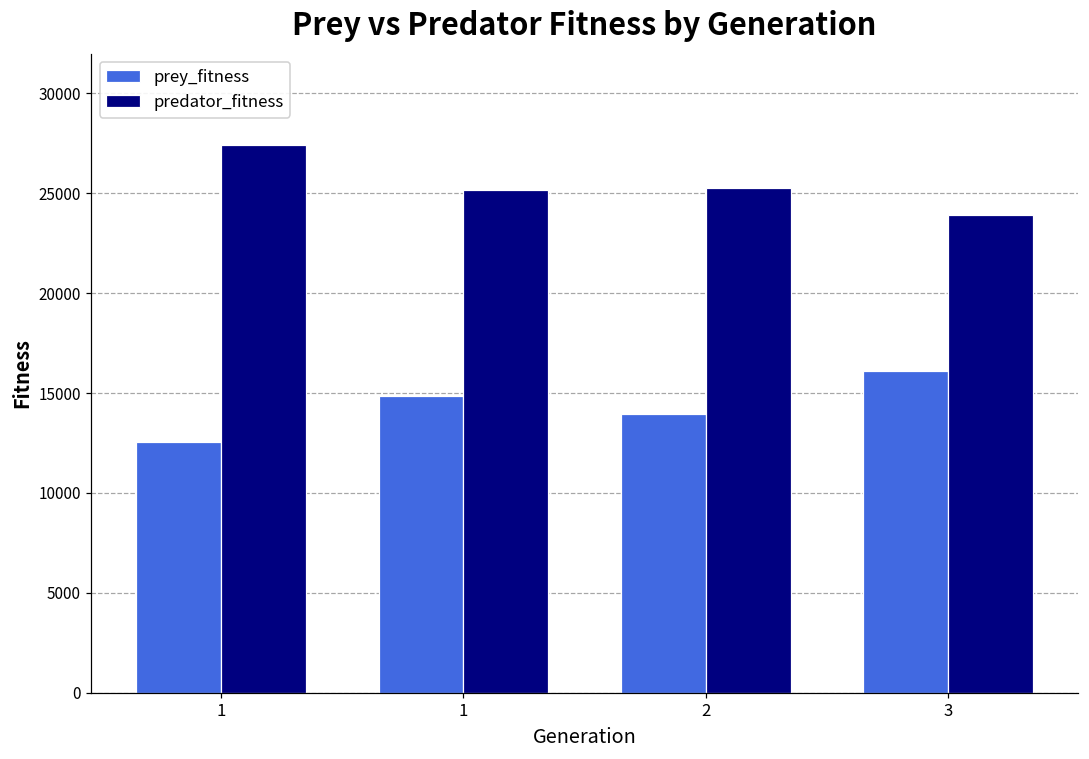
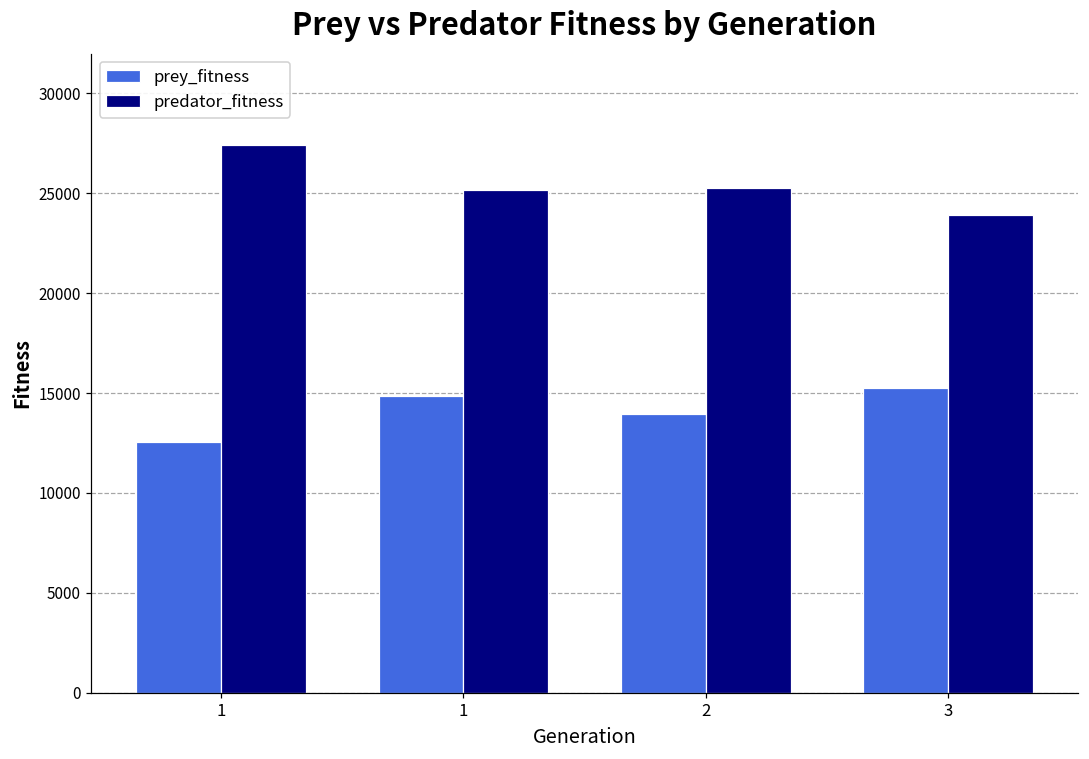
prey_fitness, 3: 16100 -> 15300
